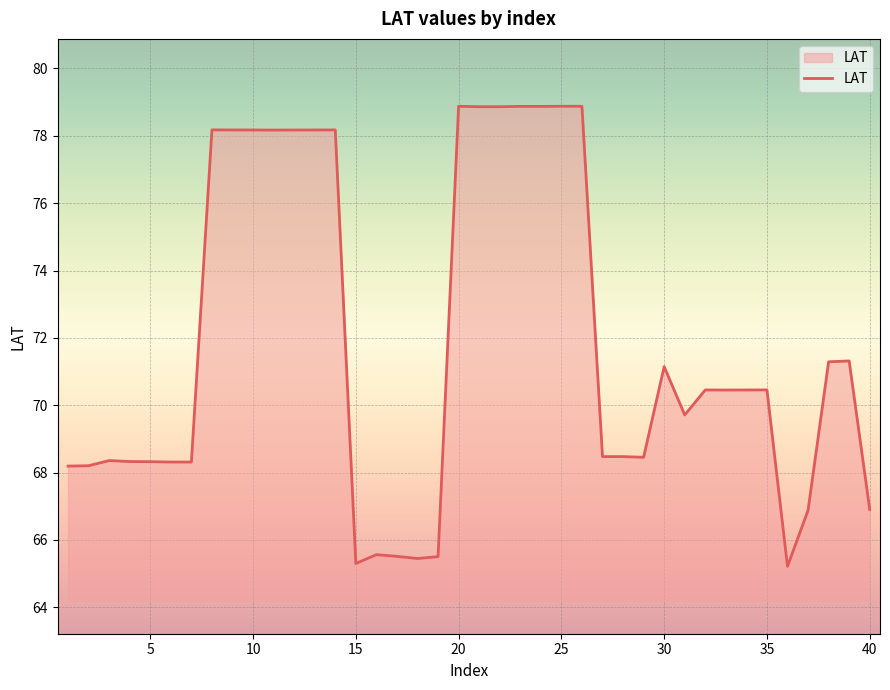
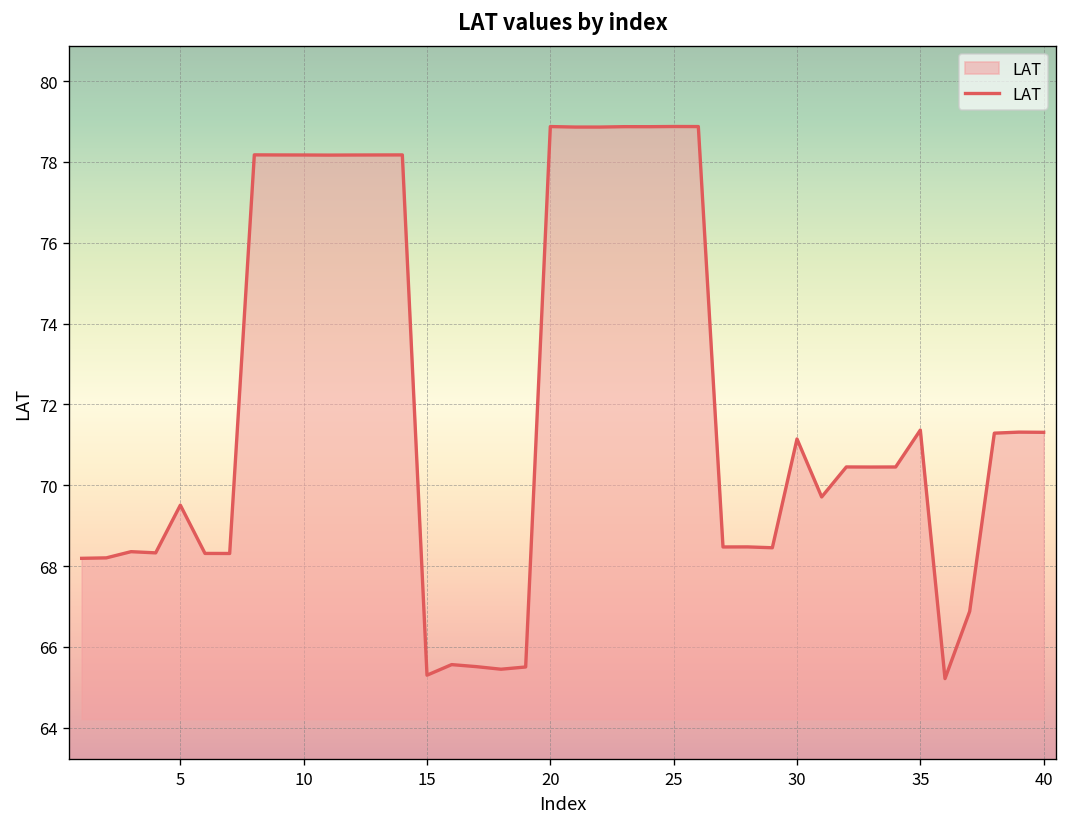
5: 68.3 -> 69.5
35: 70.5 -> 71.4
40: 66.9 -> 71.3
